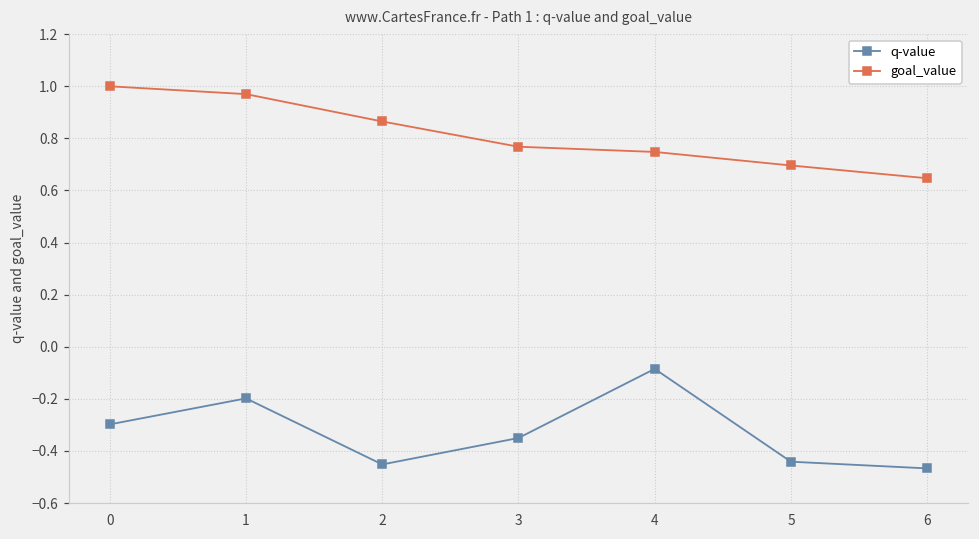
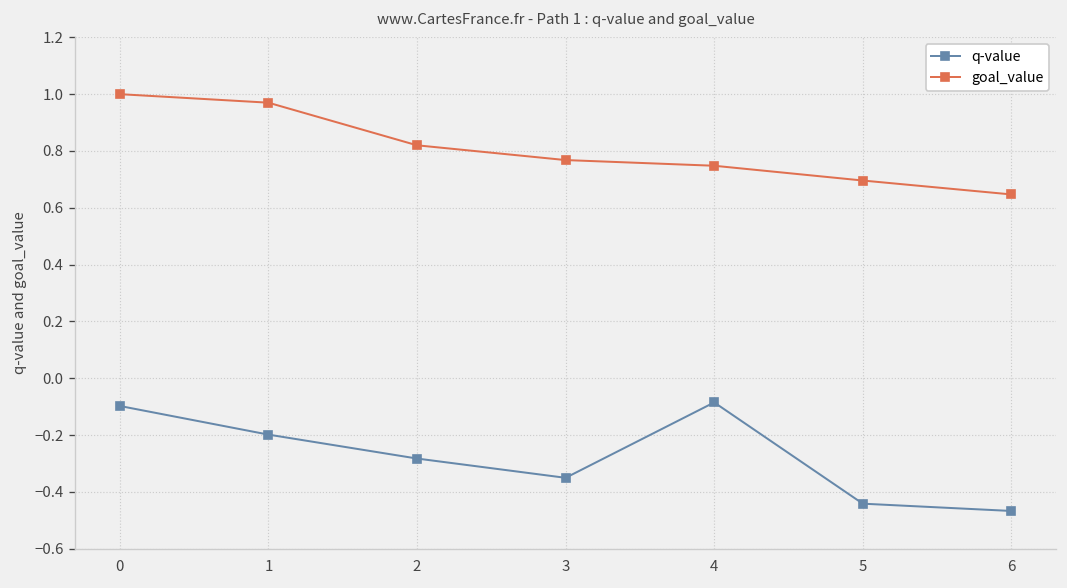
q-value, 0: -0.30 -> -0.10
q-value, 2: -0.45 -> -0.28
goal_value, 2: 0.87 -> 0.82
